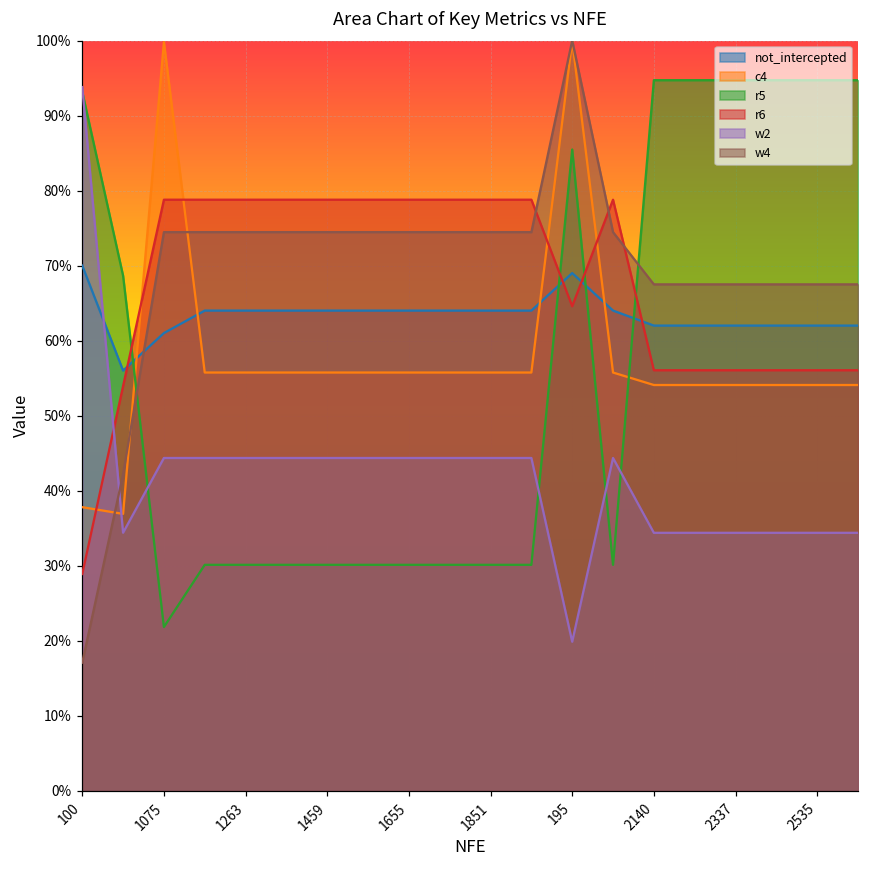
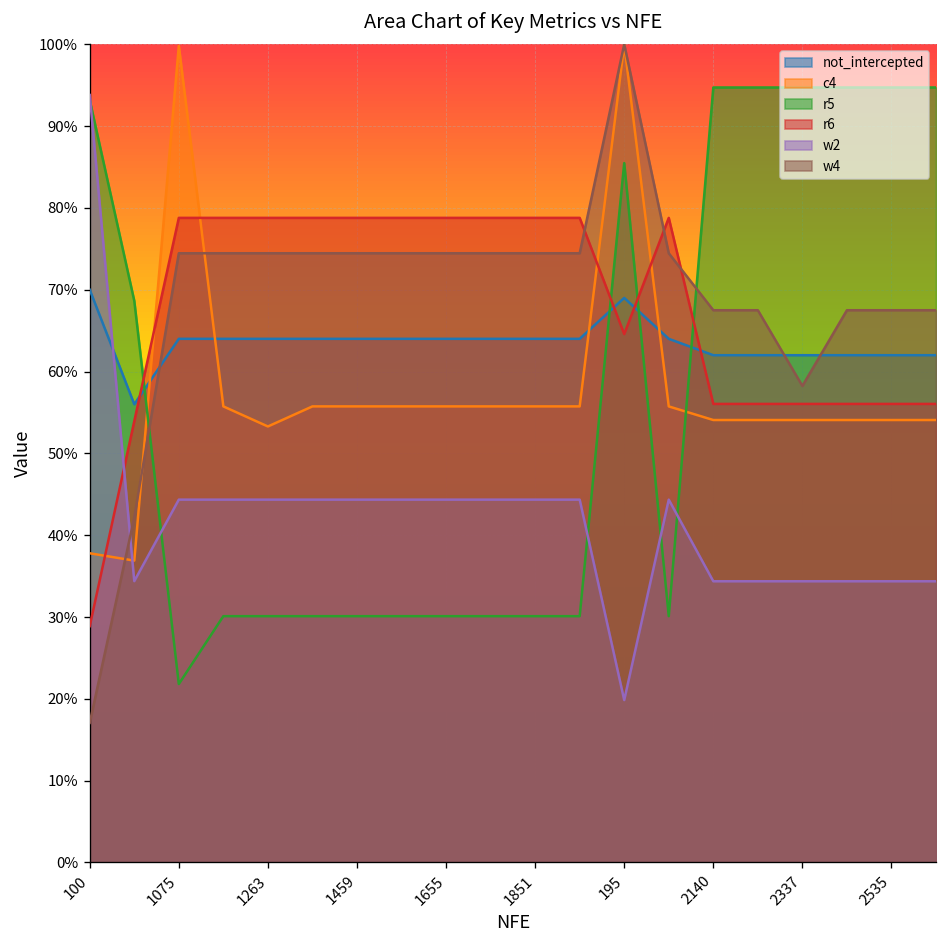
not_intercepted, 1075: 61% -> 64%
c4, 1263: 56% -> 53%
w4, 2337: 67% -> 58%
